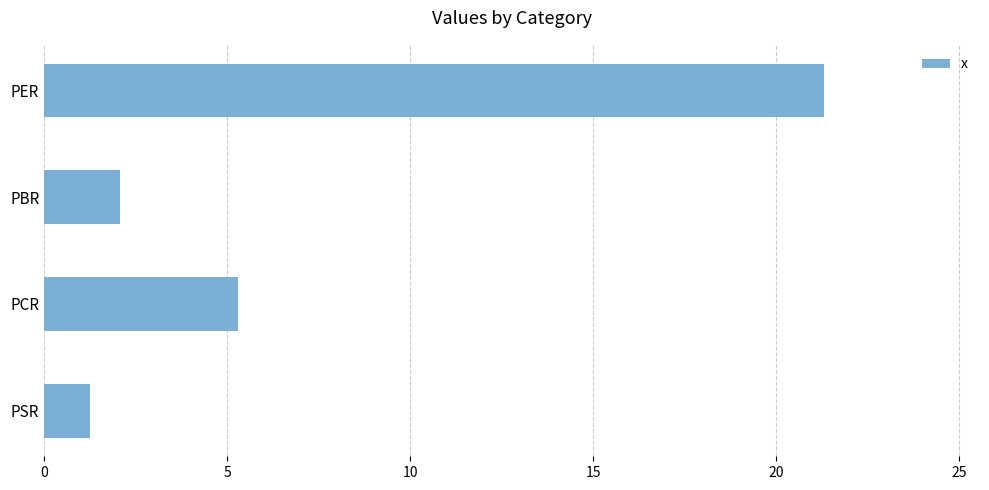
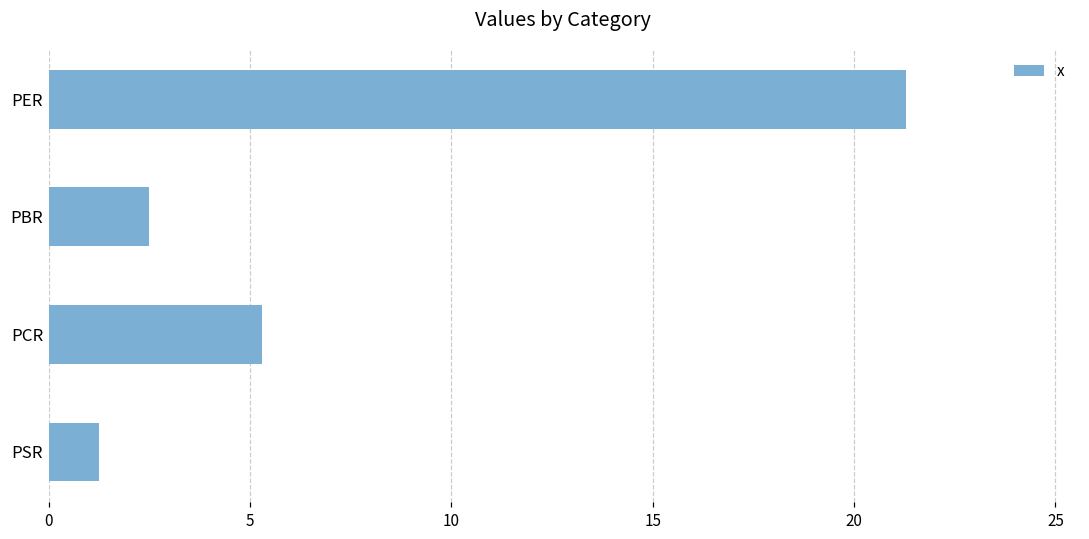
PBR: 2.1 -> 2.5
